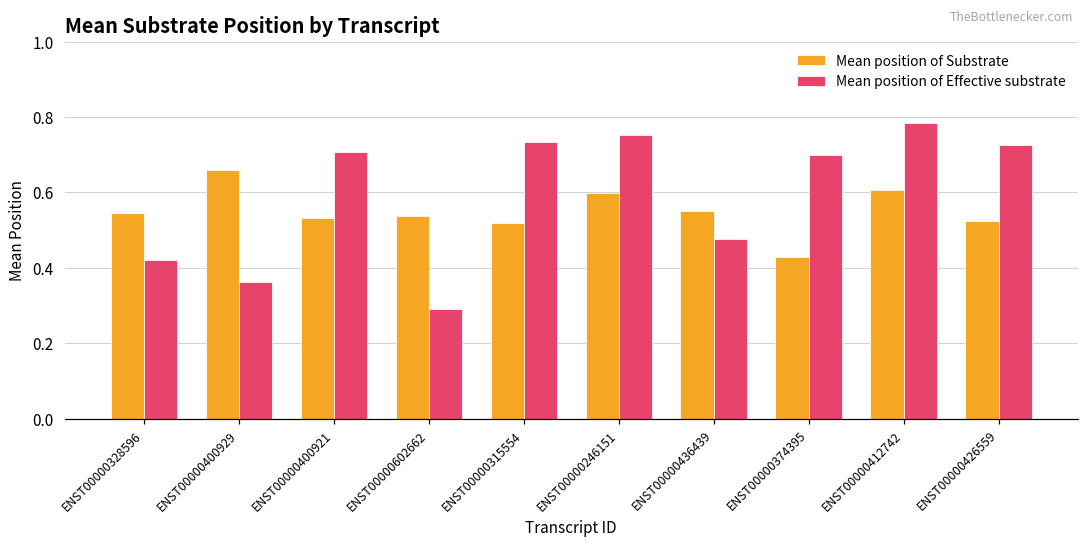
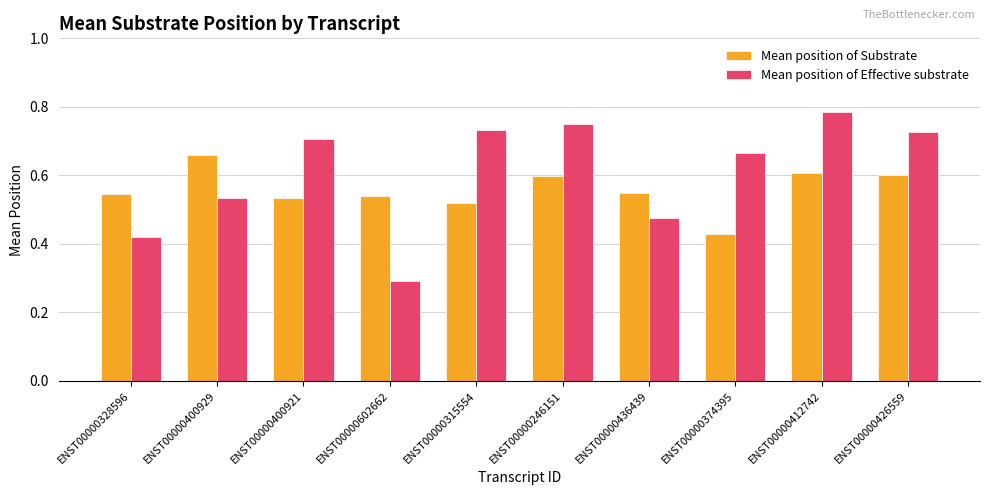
Mean position of Effective substrate, ENST00000400929: 0.36 -> 0.54
Mean position of Effective substrate, ENST00000374395: 0.70 -> 0.67
Mean position of Substrate, ENST00000426559: 0.52 -> 0.60
